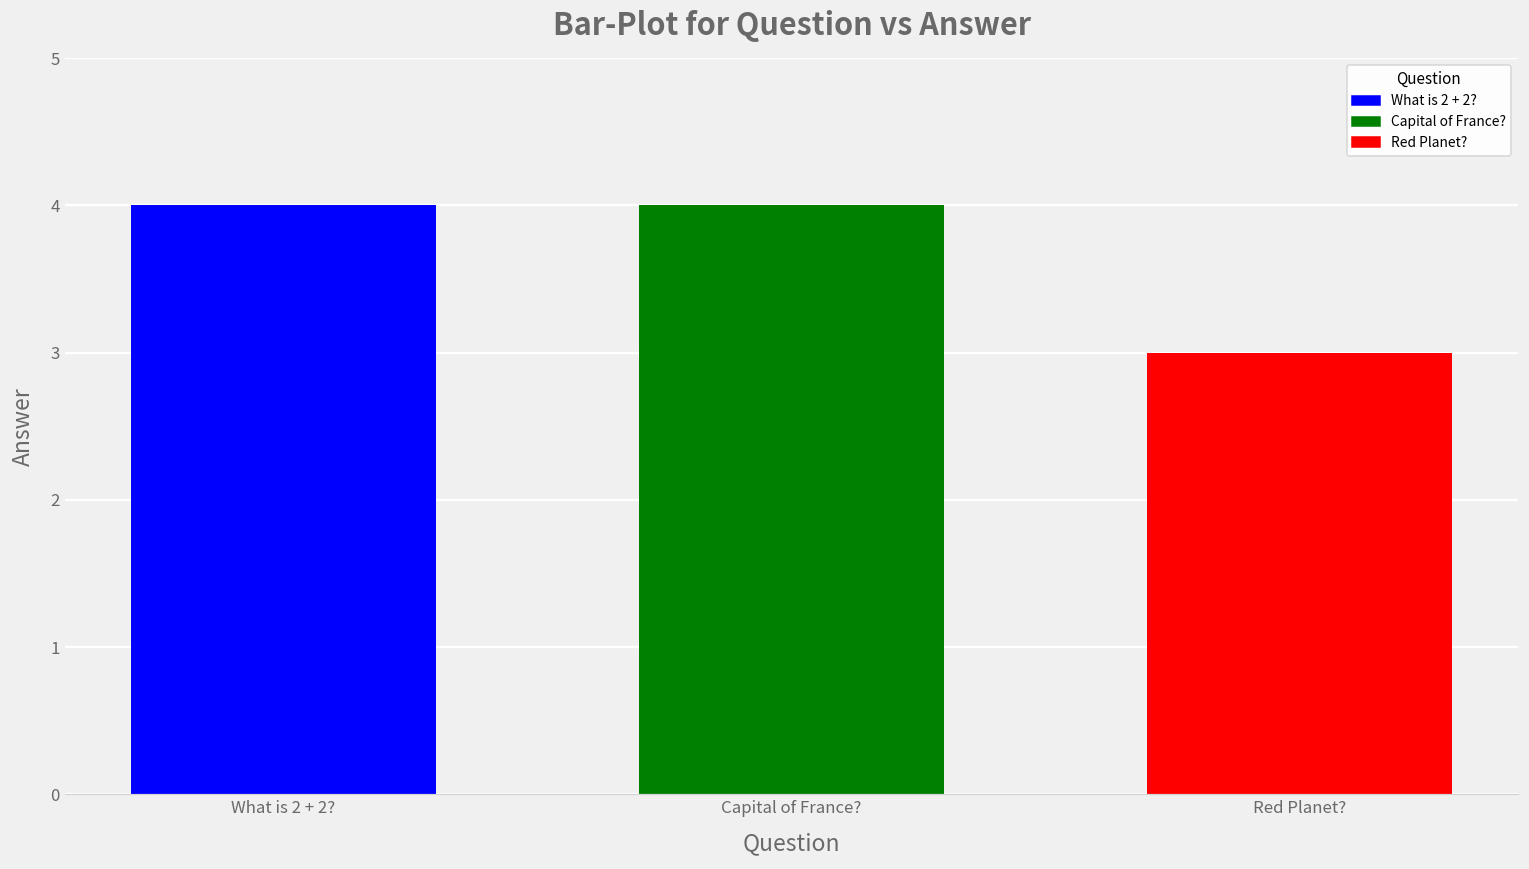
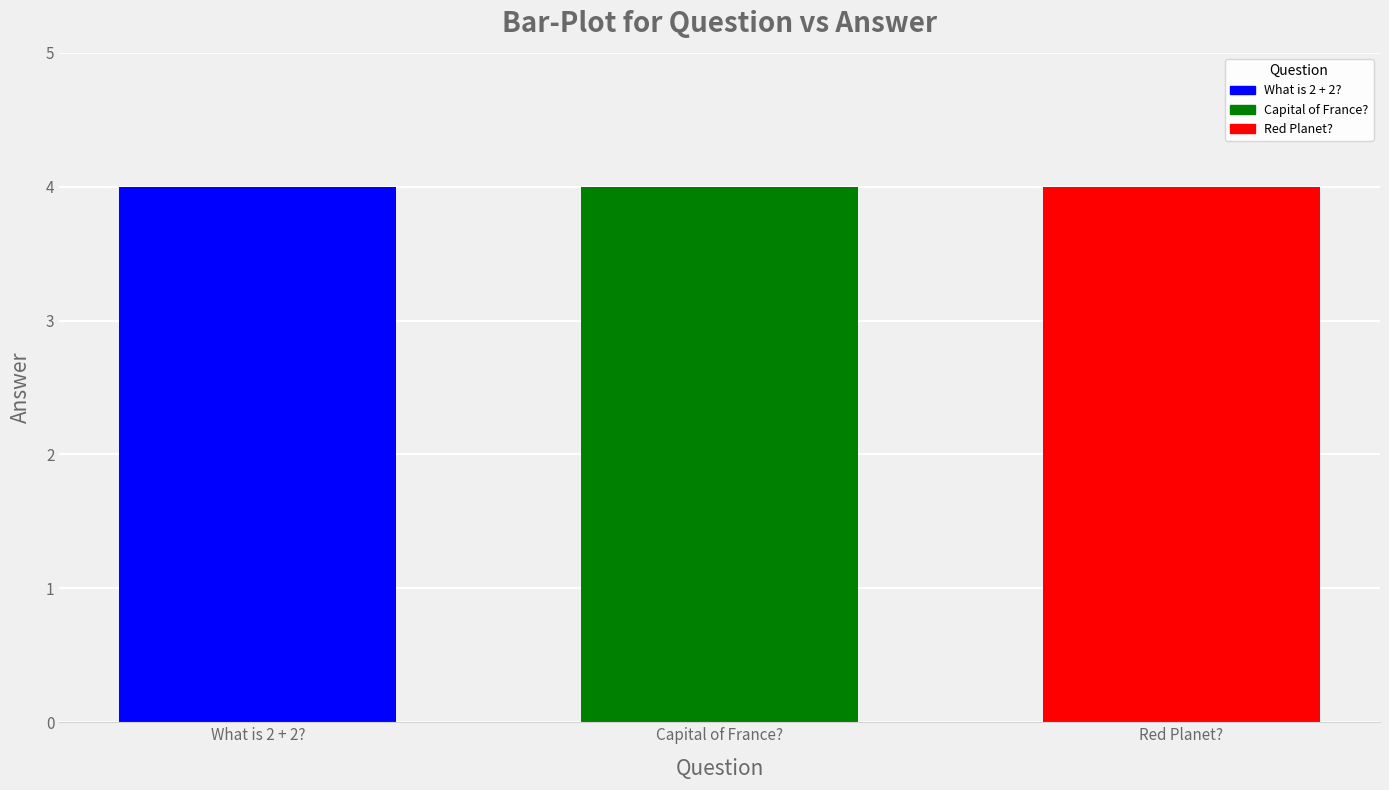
Red Planet?: 3 -> 4
